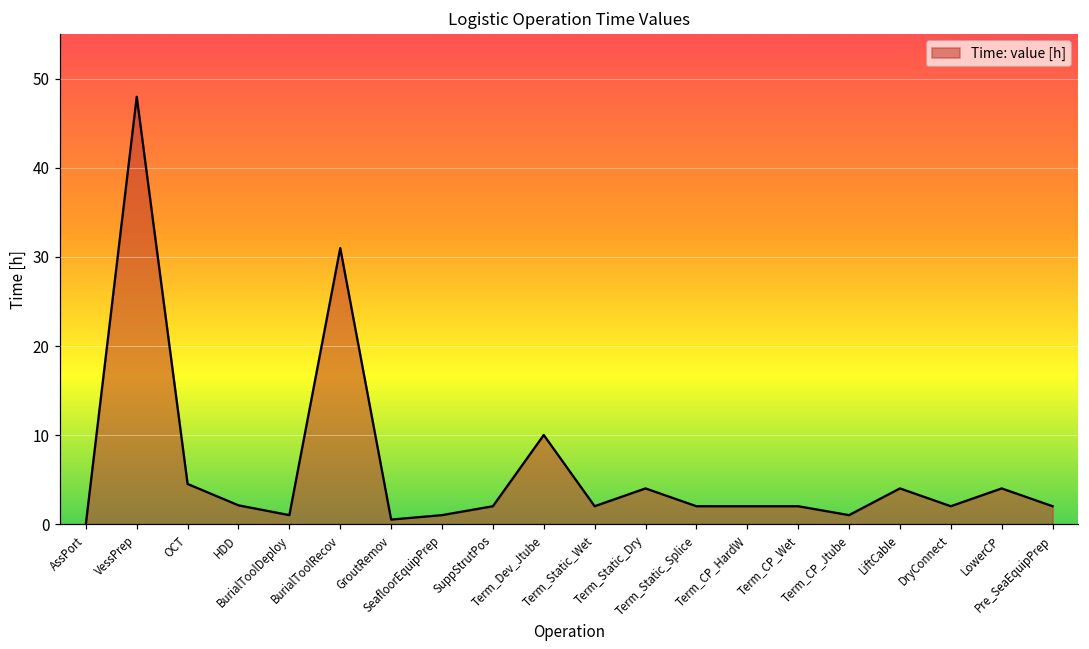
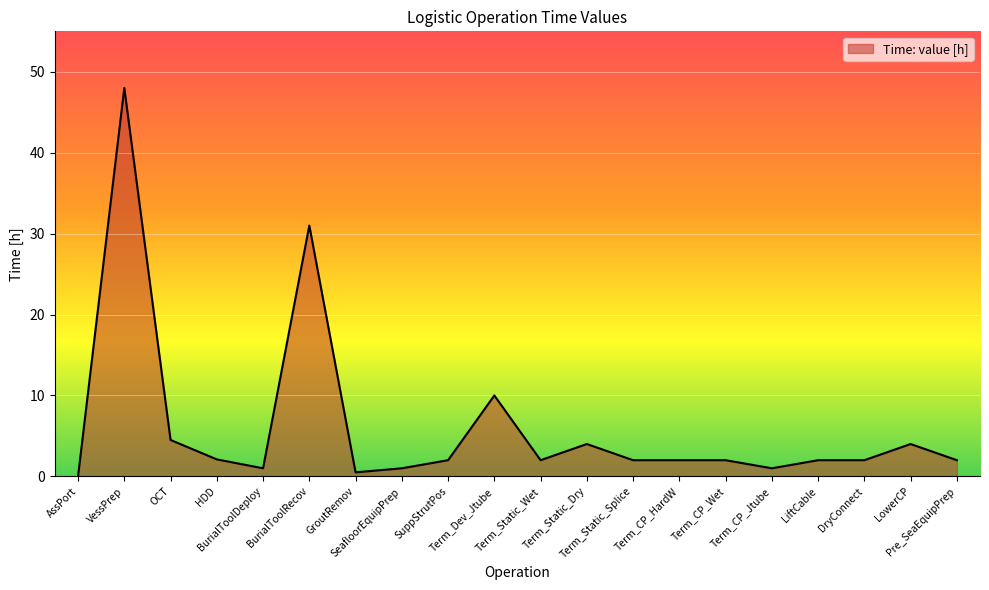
LiftCable: 4 -> 2
